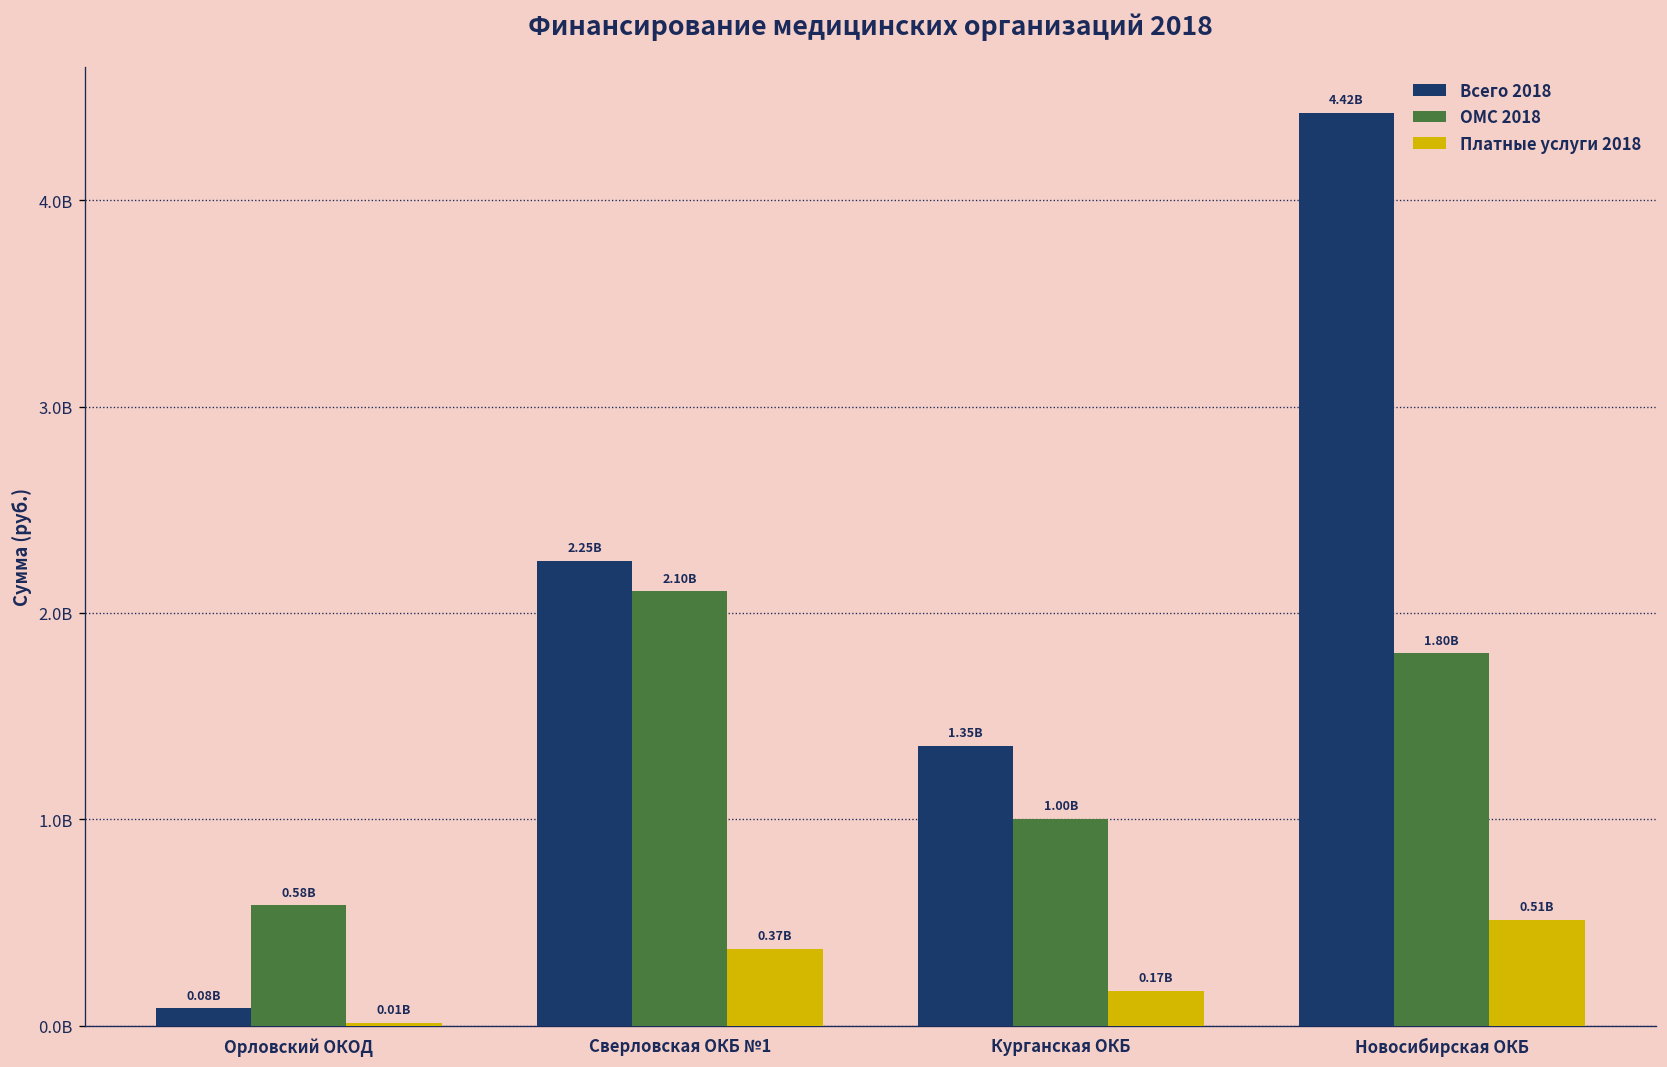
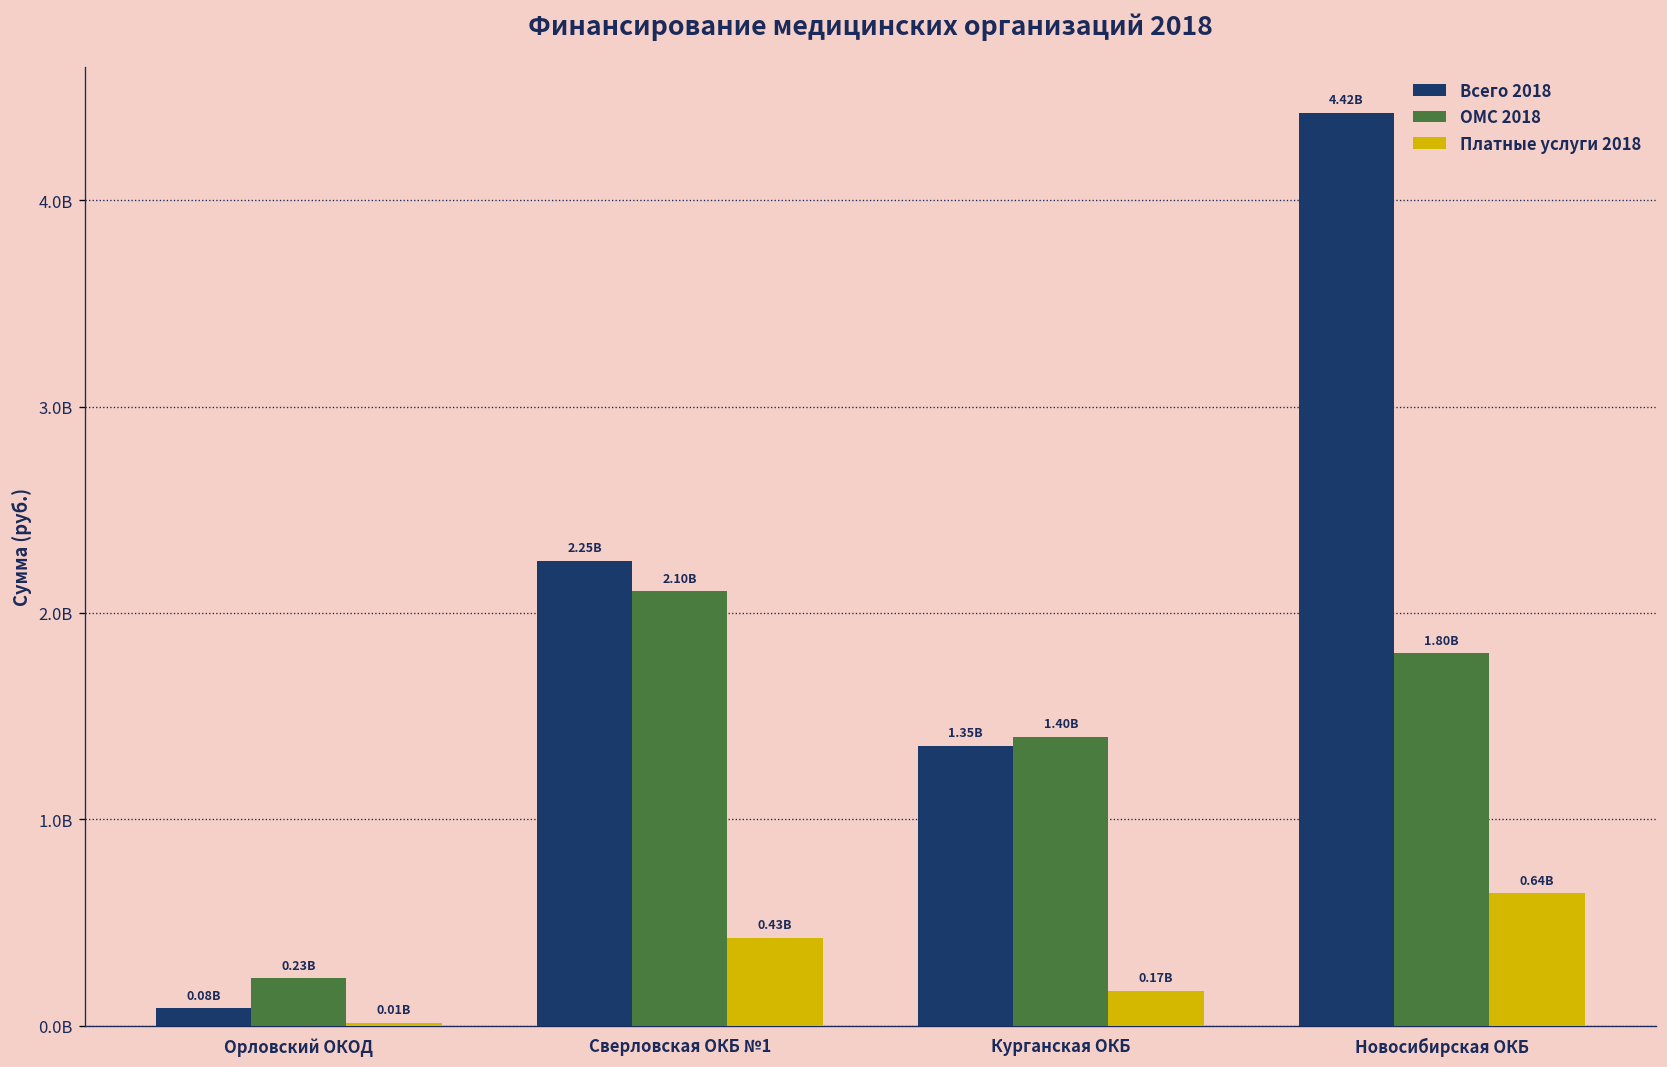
ОМС 2018, Орловский ОКОД: 0.58B -> 0.23B
Платные услуги 2018, Сверловская ОКБ №1: 0.37B -> 0.43B
ОМС 2018, Курганская ОКБ: 1.00B -> 1.40B
Платные услуги 2018, Новосибирская ОКБ: 0.51B -> 0.64B
